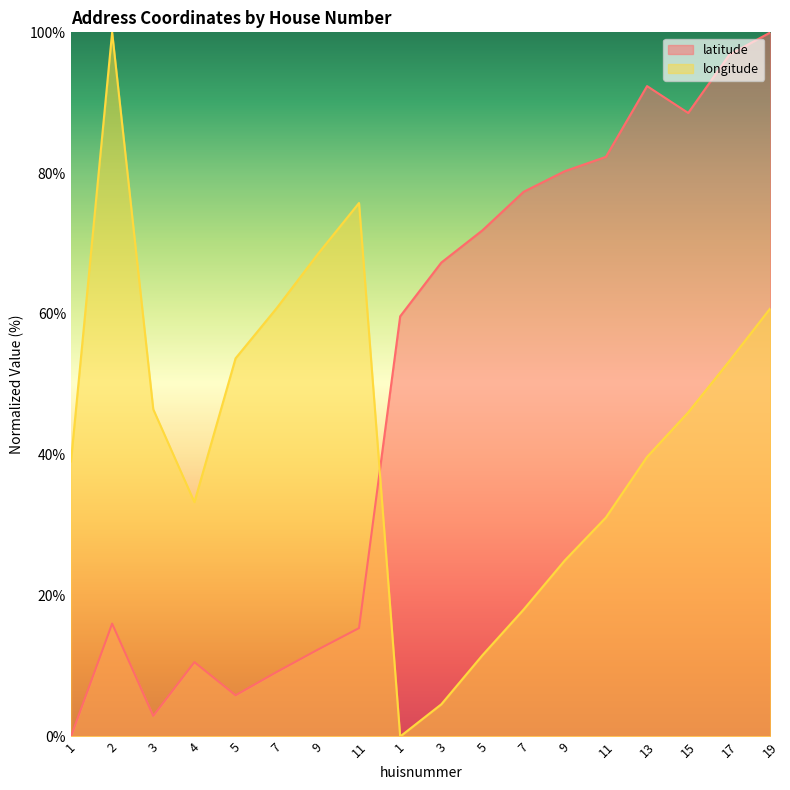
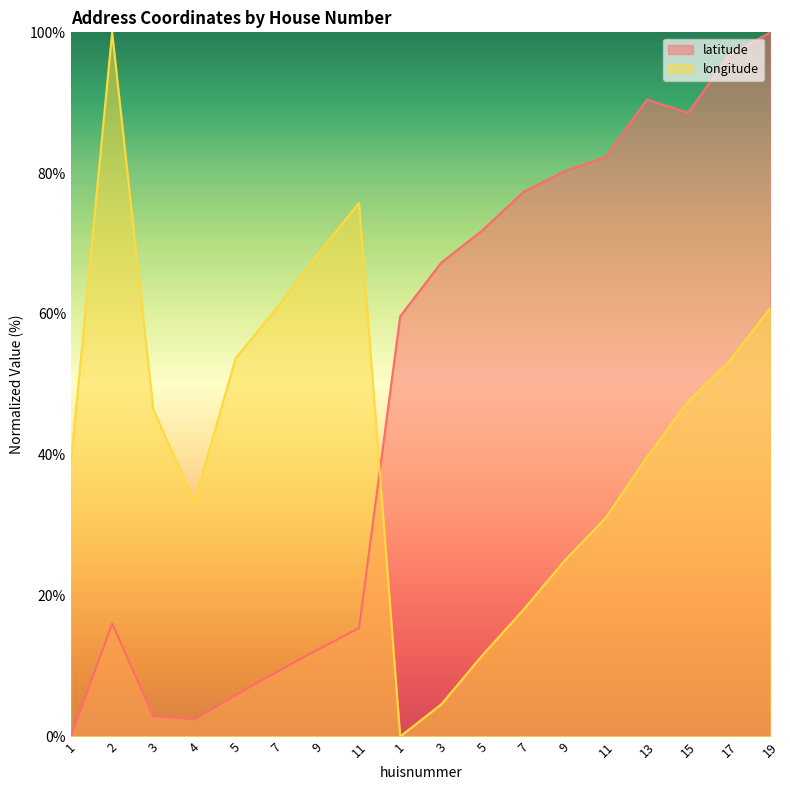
latitude, 4: 11% -> 2%
latitude, 13: 92% -> 90%
longitude, 15: 46% -> 48%
